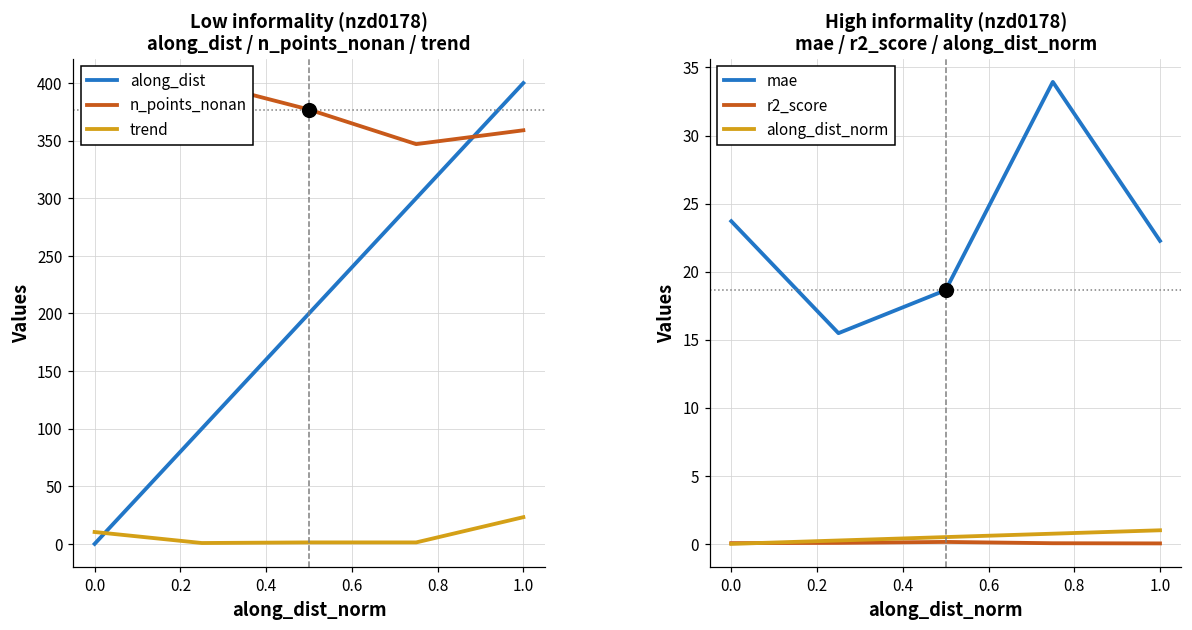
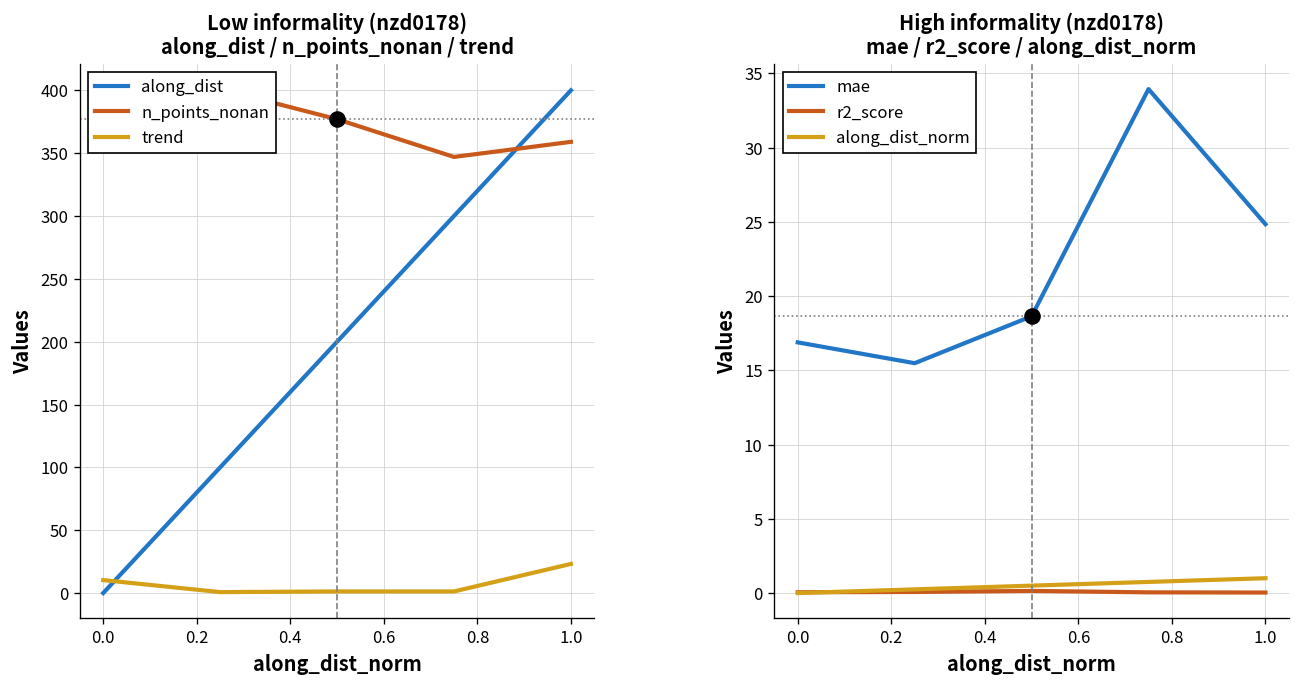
High informality (nzd0178) mae / r2_score / along_dist_norm, mae, 0.0: 23.7 -> 16.9
High informality (nzd0178) mae / r2_score / along_dist_norm, mae, 1.0: 22.3 -> 24.8
